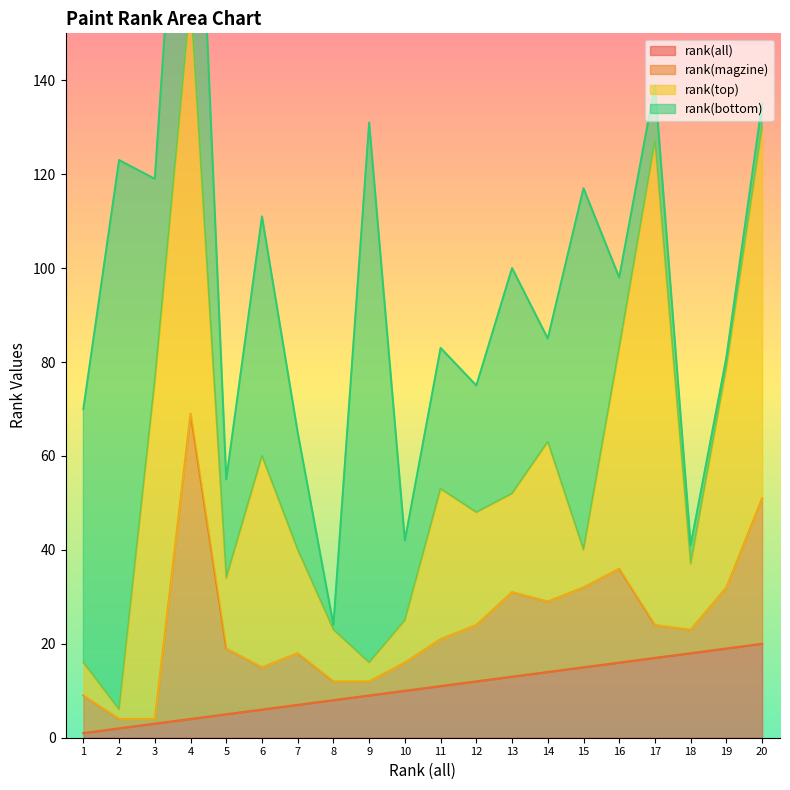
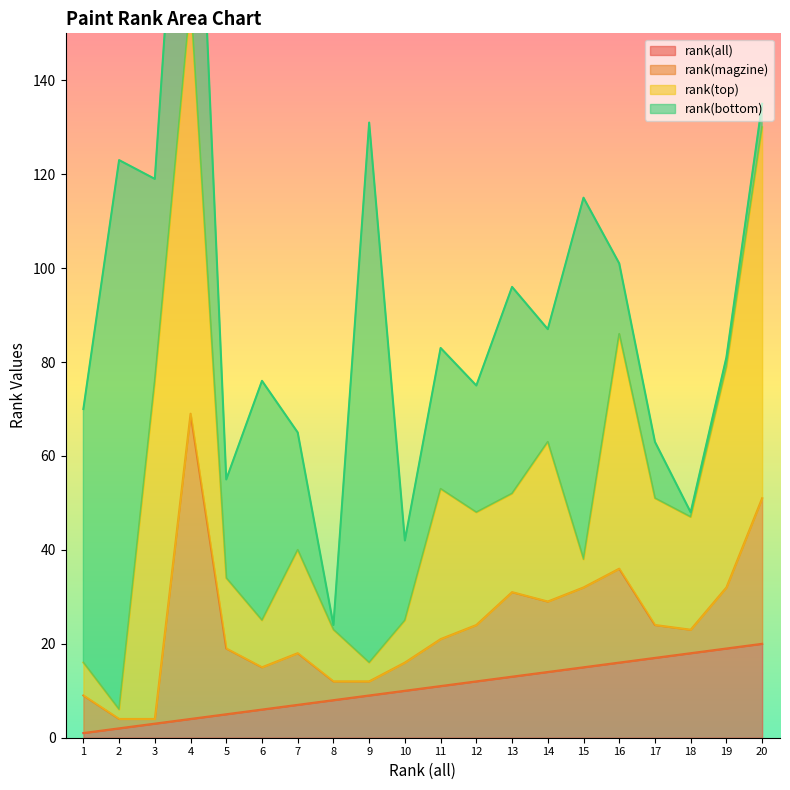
rank(top), 6: 45 -> 10
rank(bottom), 13: 48 -> 44
rank(bottom), 14: 22 -> 24
rank(top), 15: 8 -> 6
rank(top), 16: 47 -> 50
rank(top), 17: 103 -> 27
rank(top), 18: 14 -> 24
rank(bottom), 18: 4 -> 1
